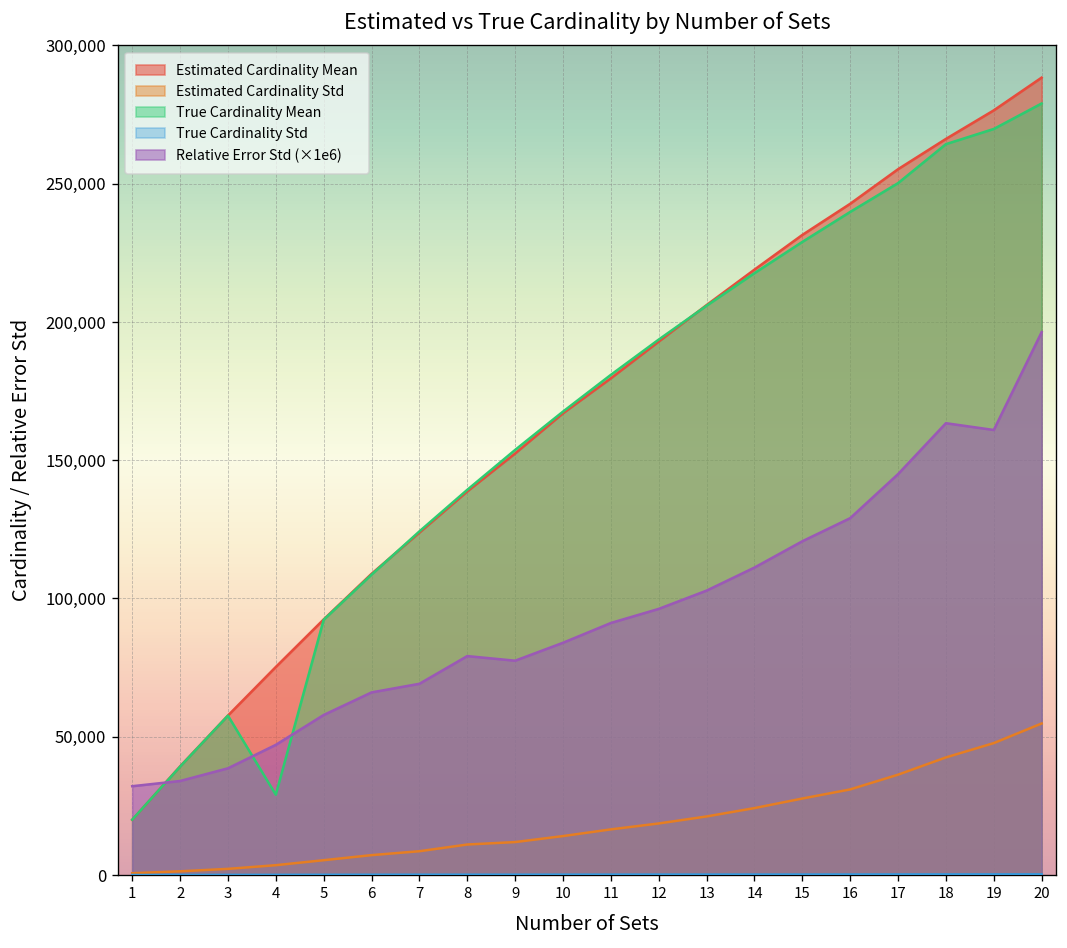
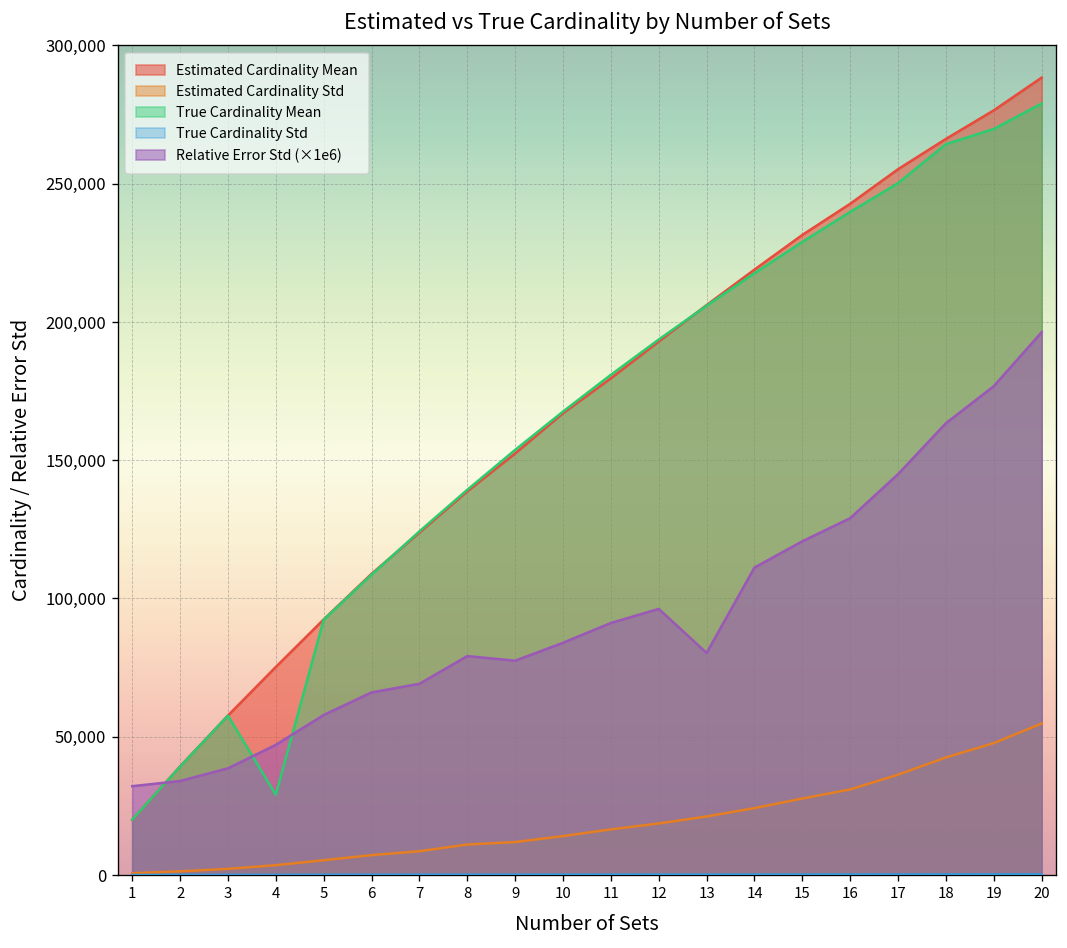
Relative Error Std (×1e6), 13: 103,000 -> 80,000
Relative Error Std (×1e6), 19: 161,000 -> 177,000
